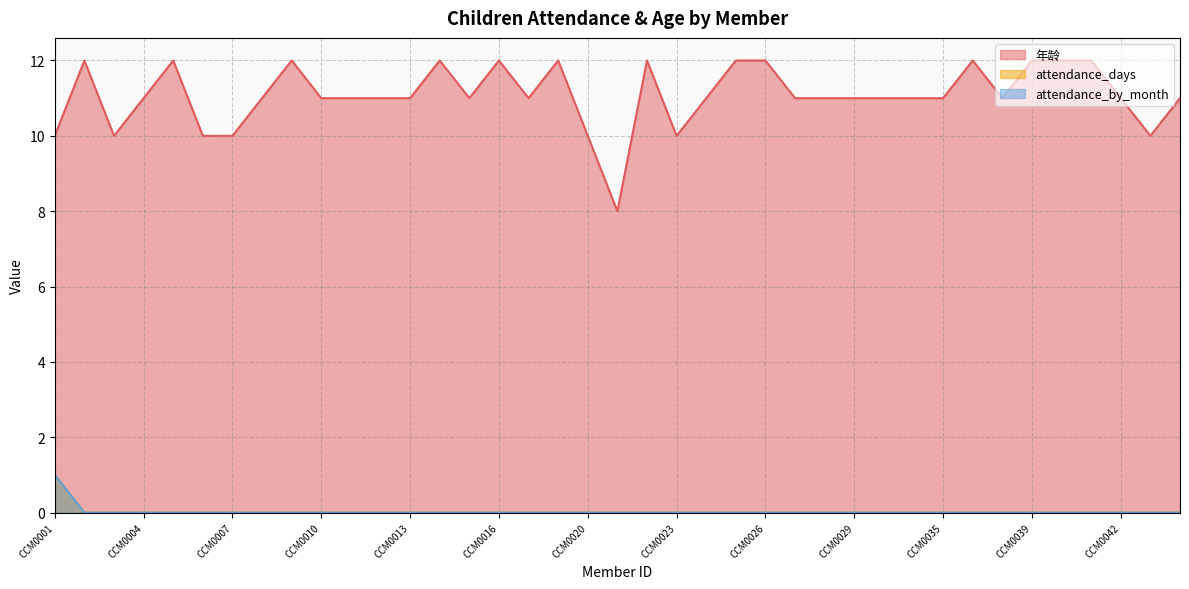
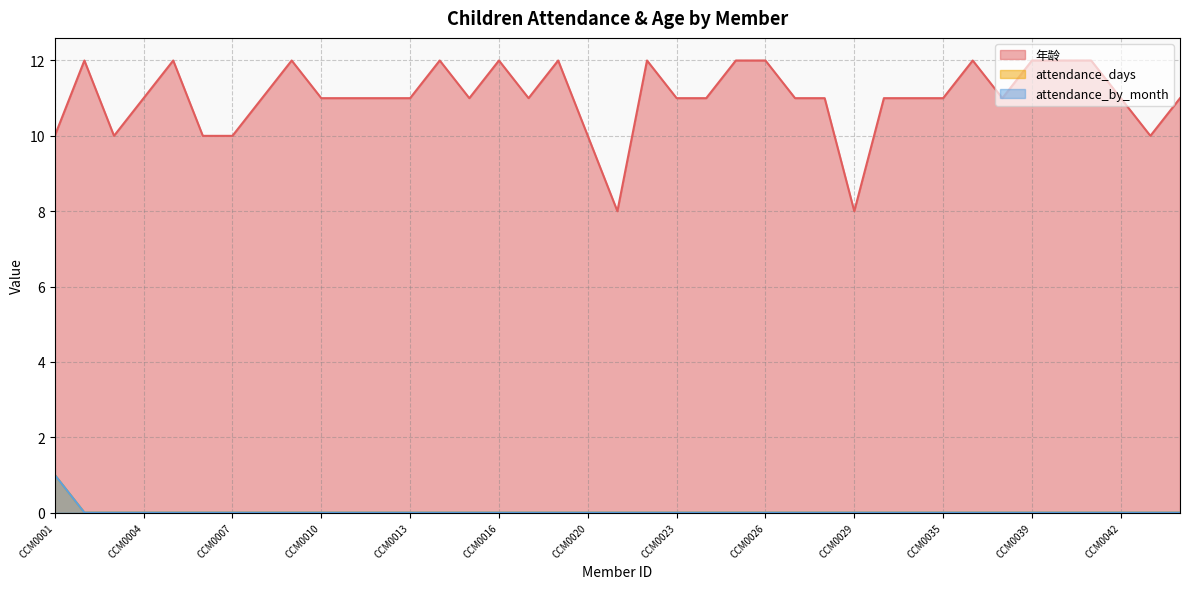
年龄, CCM0023: 10 -> 11
年龄, CCM0029: 11 -> 8
